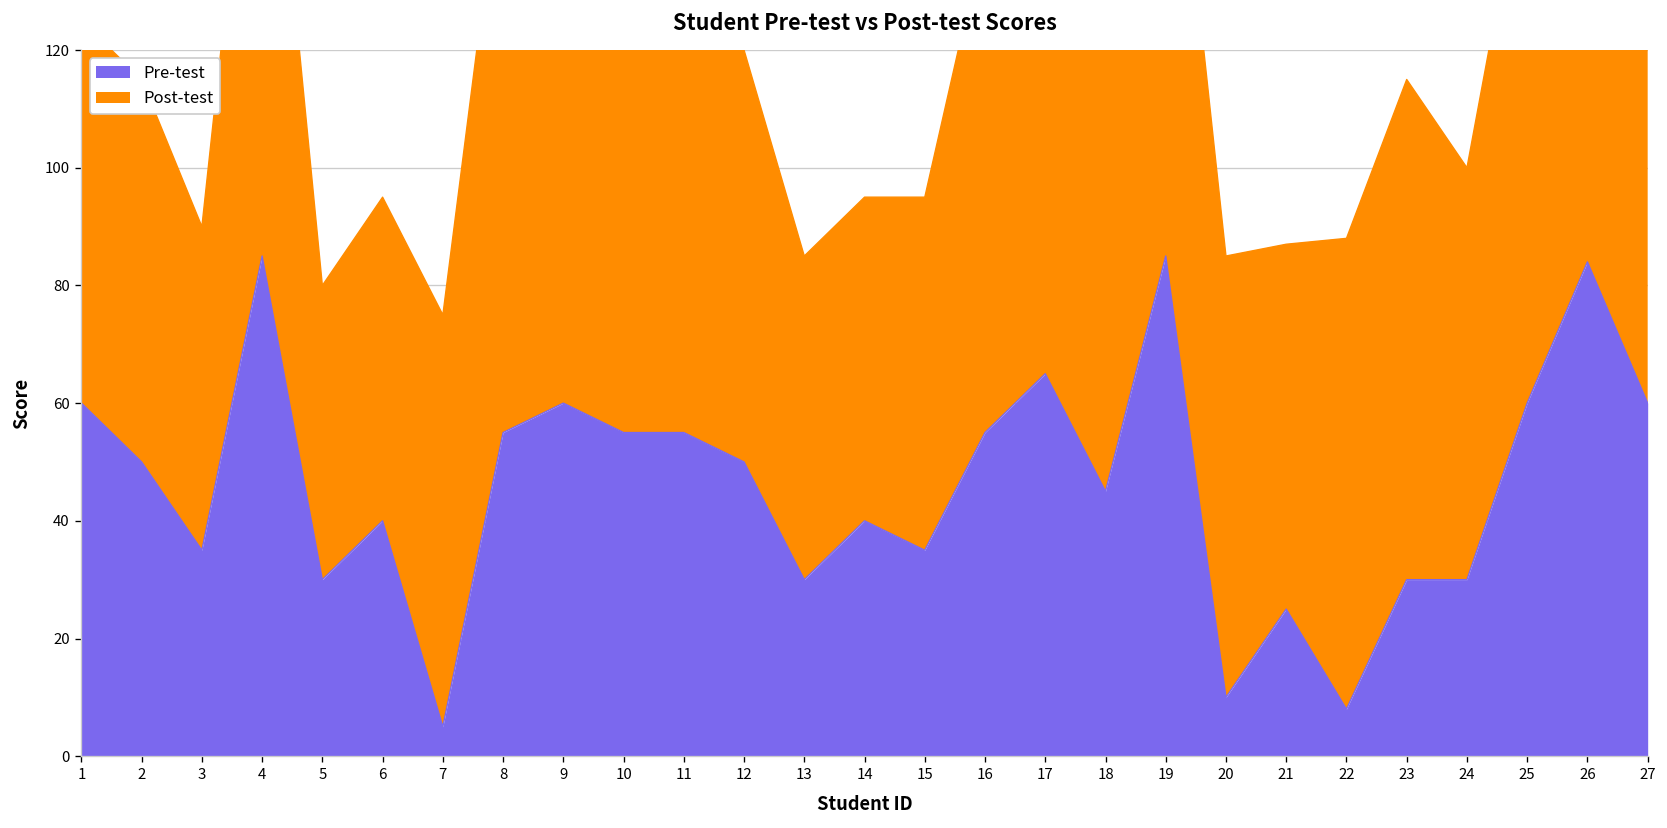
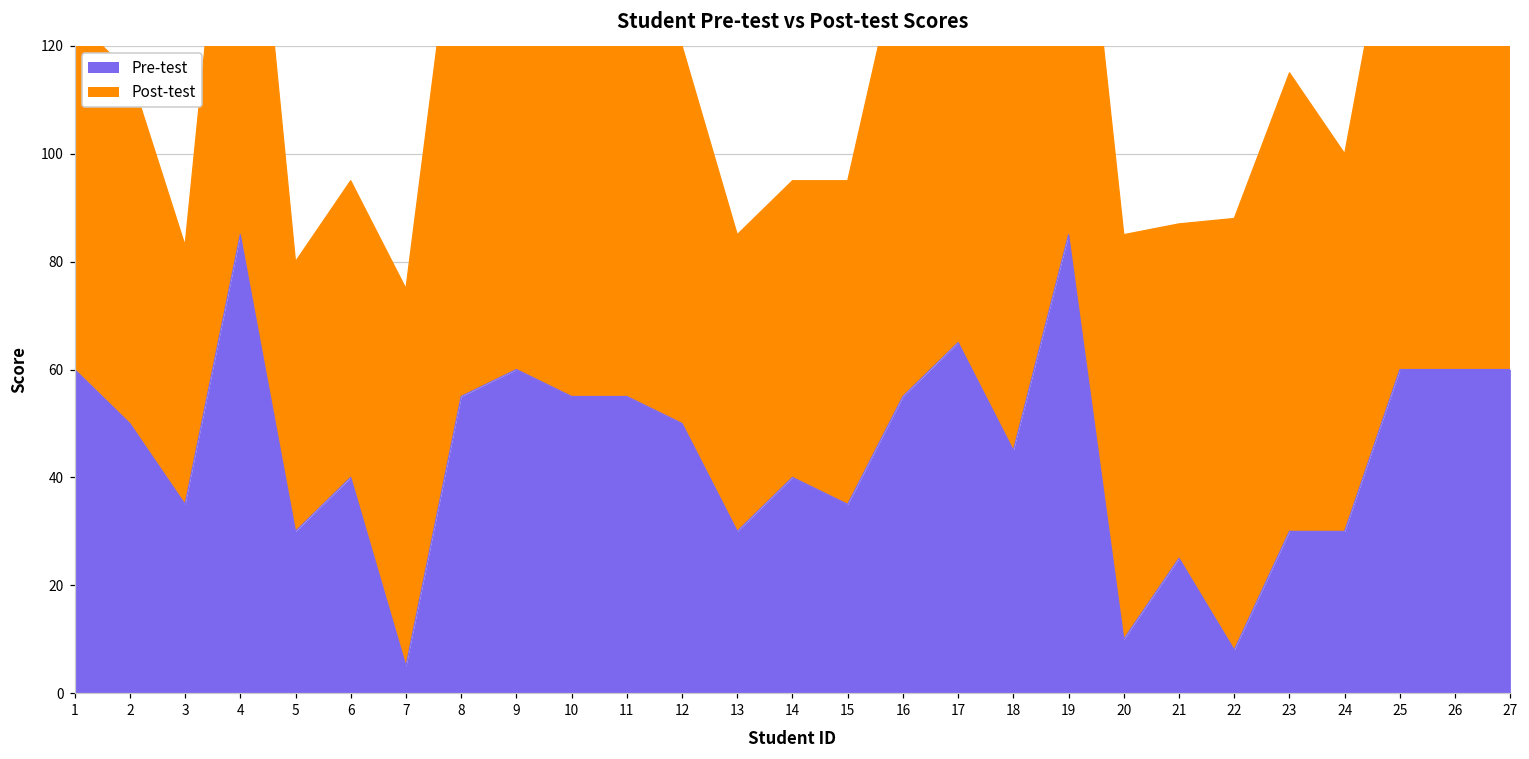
Post-test, 3: 55 -> 48
Pre-test, 26: 84 -> 60
